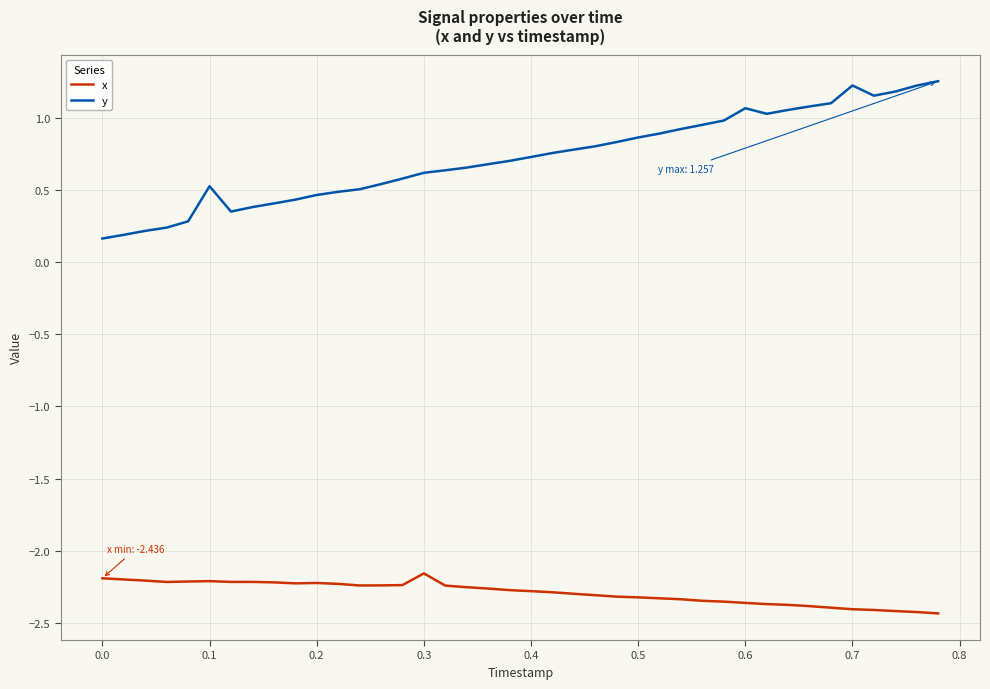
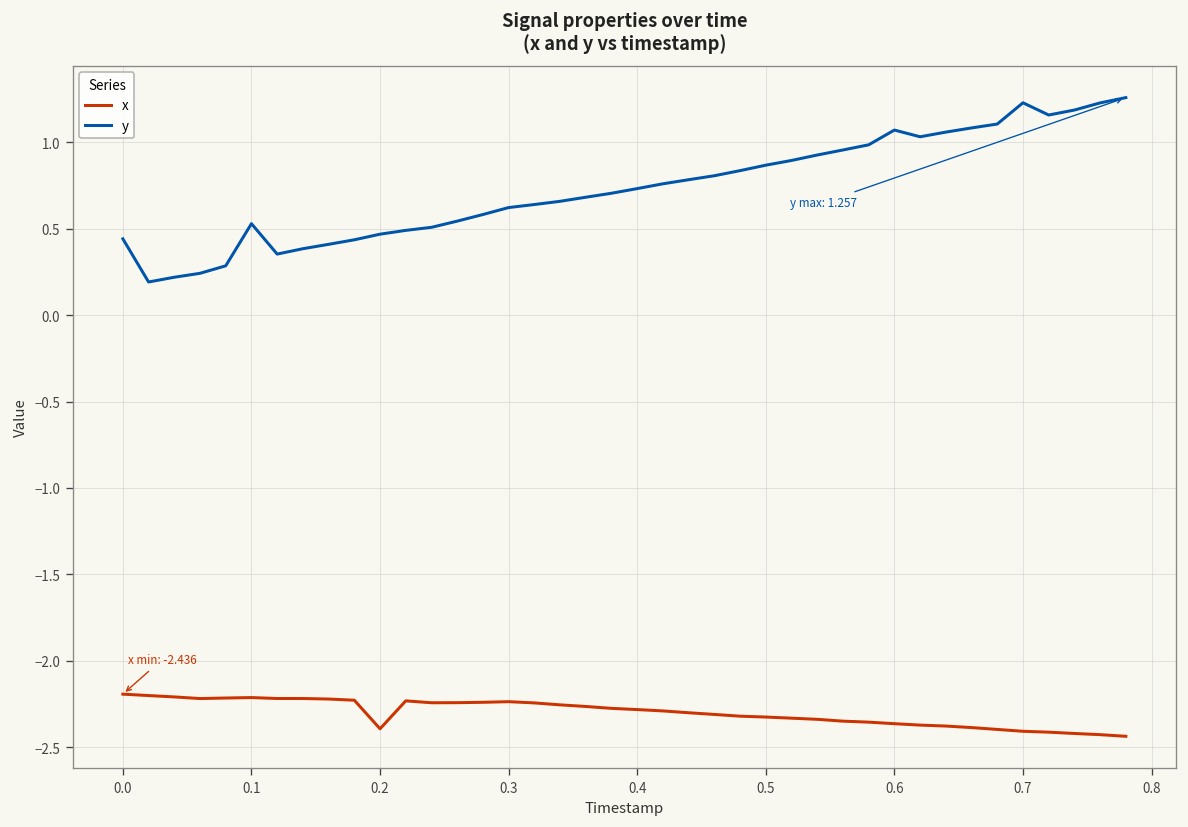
y, 0.0: 0.17 -> 0.44
x, 0.2: -2.22 -> -2.39
x, 0.3: -2.16 -> -2.24
